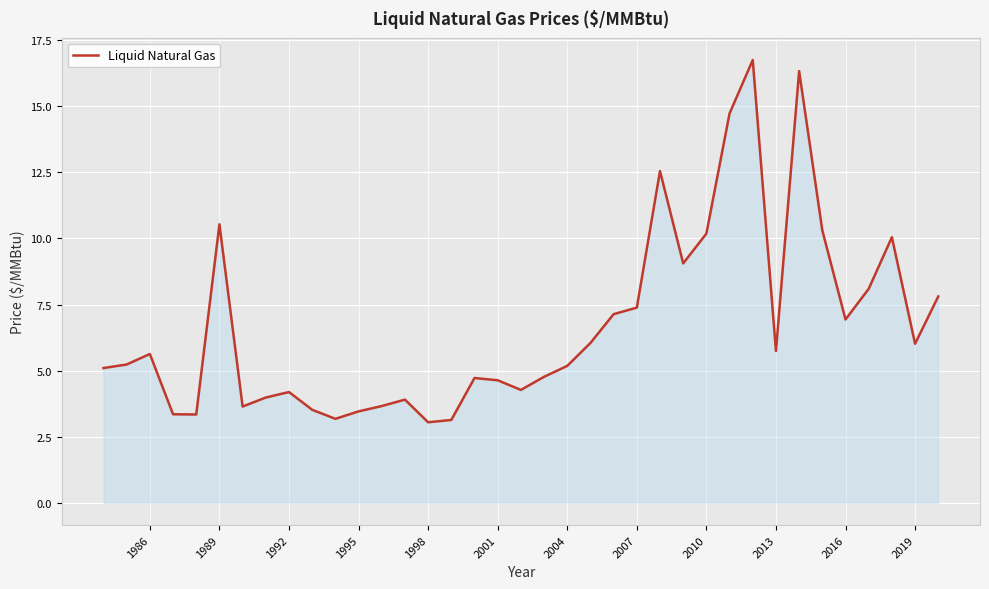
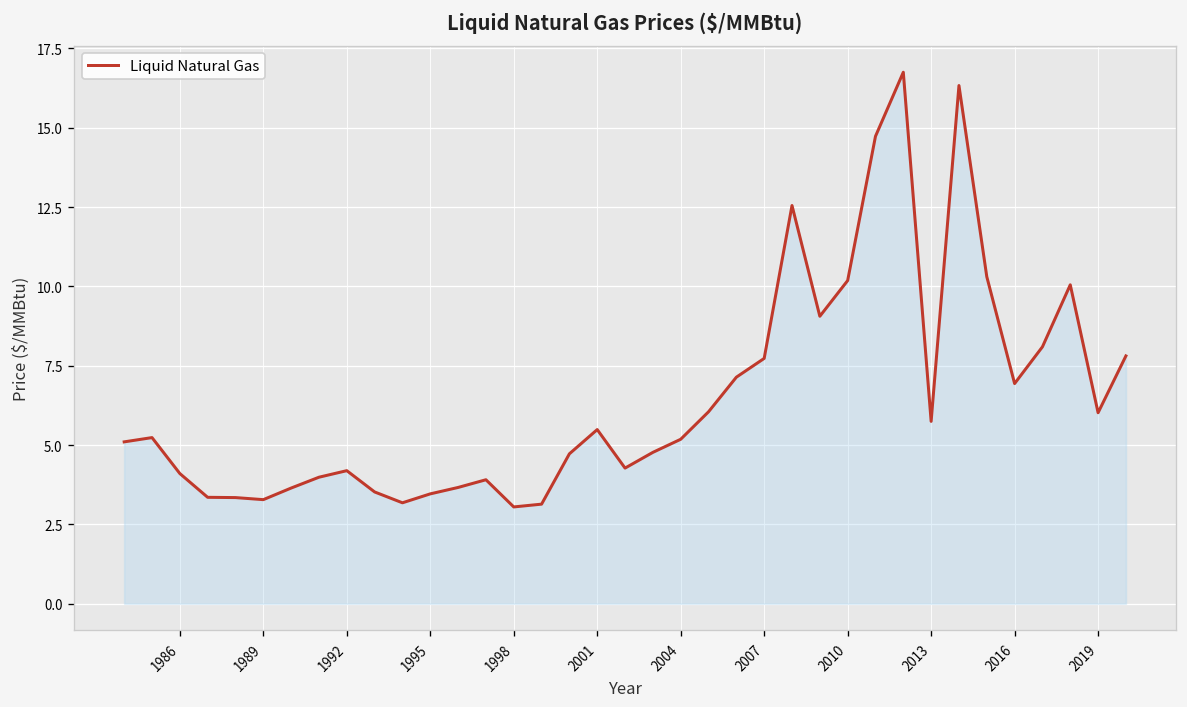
1986: 5.6 -> 4.1
1989: 10.5 -> 3.3
2001: 4.6 -> 5.5
2007: 7.4 -> 7.7
